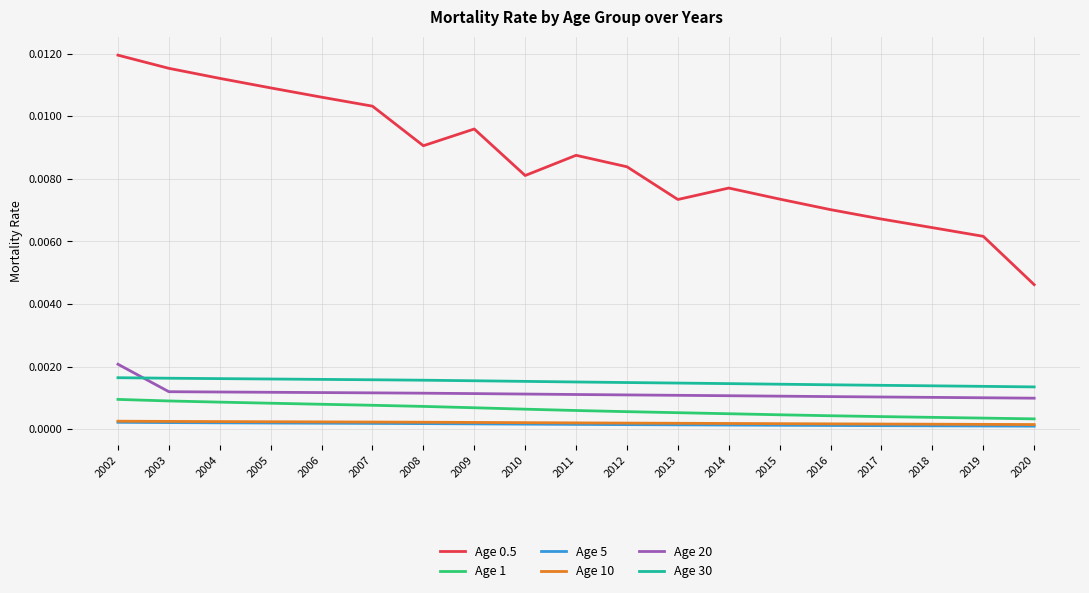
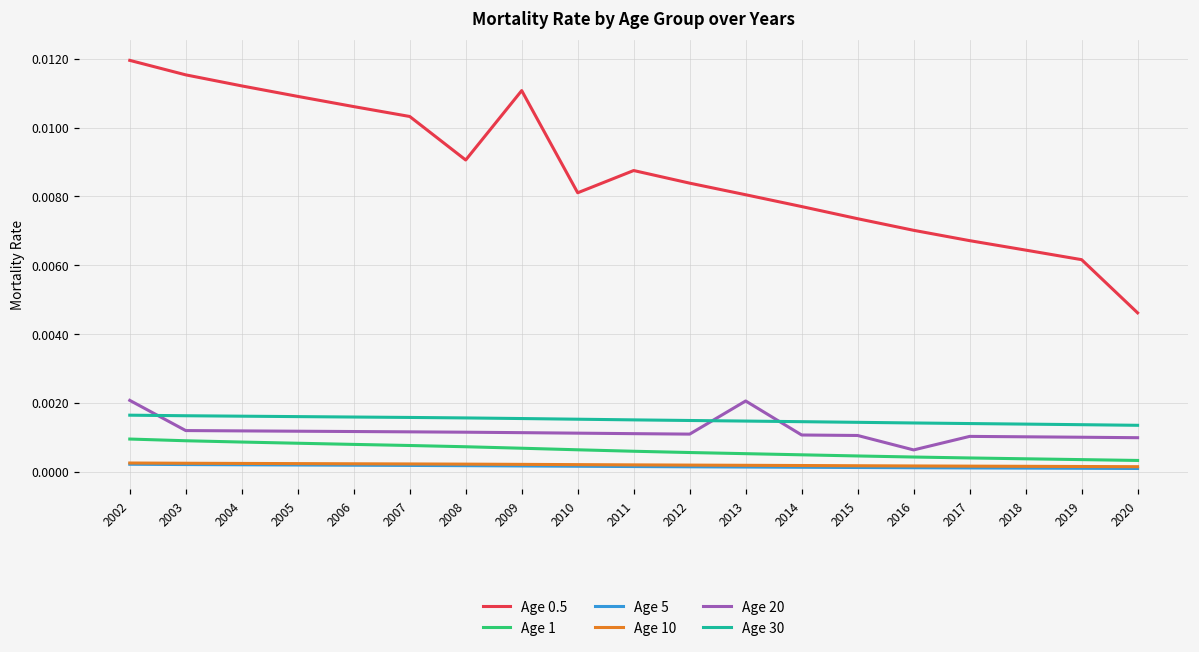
Age 0.5, 2009: 0.0096 -> 0.0111
Age 0.5, 2013: 0.0073 -> 0.0080
Age 20, 2013: 0.0011 -> 0.0021
Age 20, 2016: 0.0010 -> 0.0006
